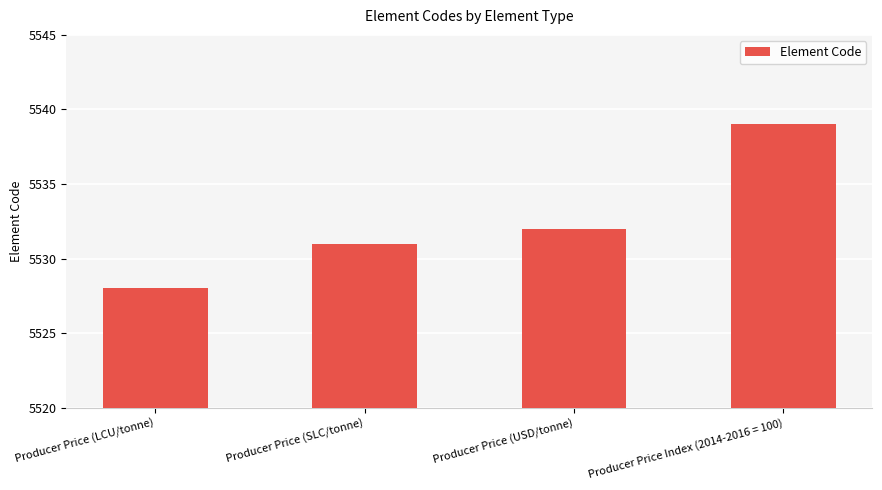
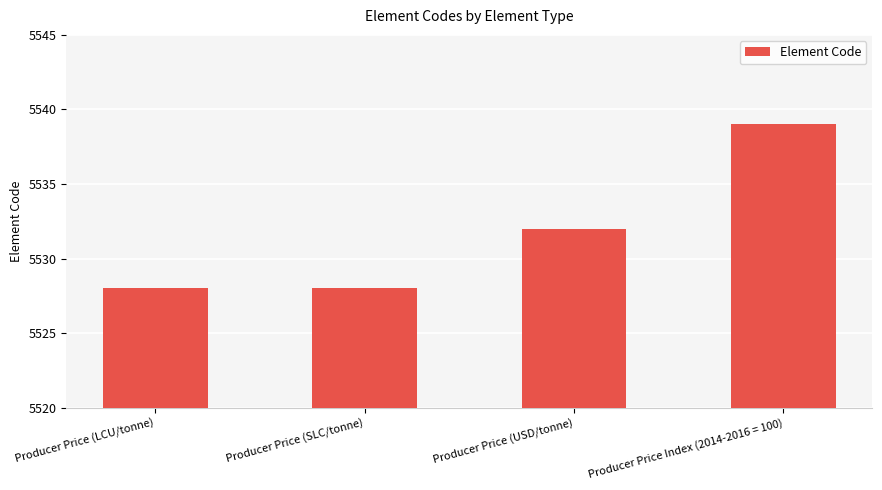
Producer Price (SLC/tonne): 5531 -> 5528
